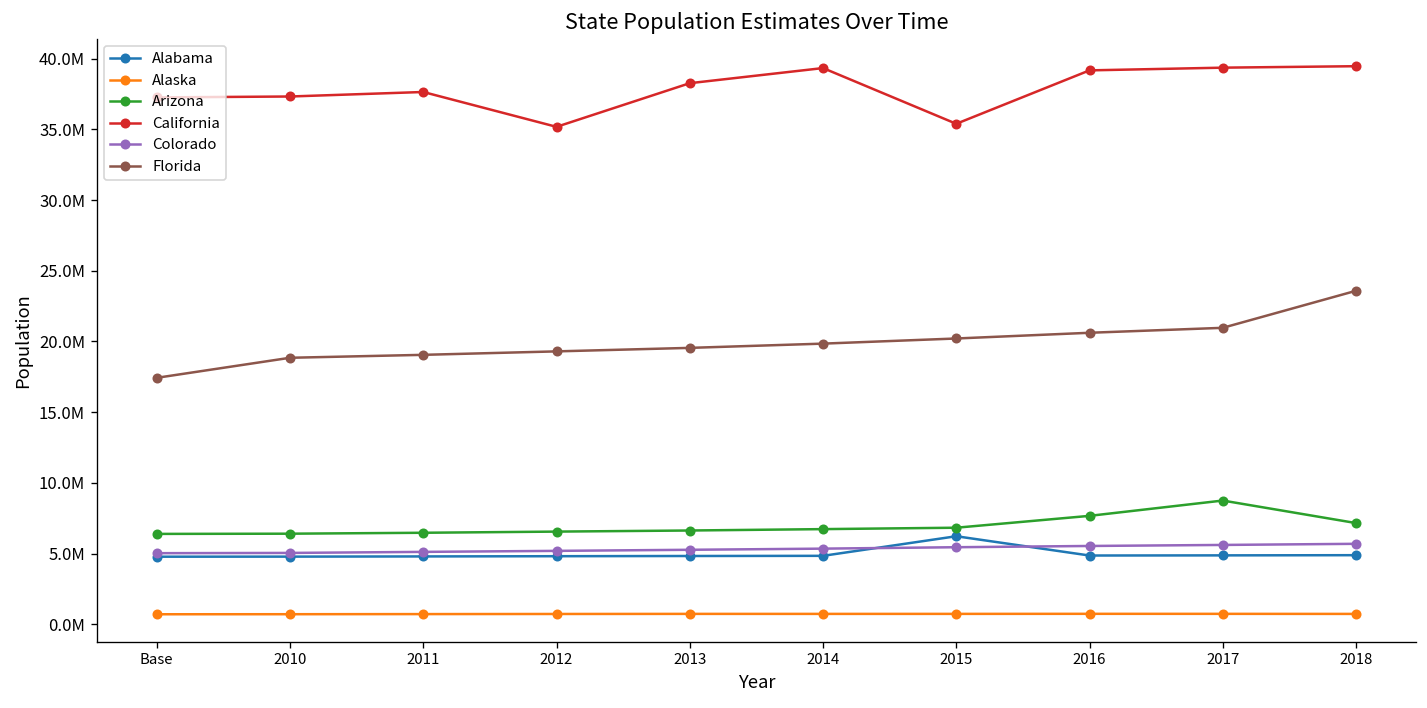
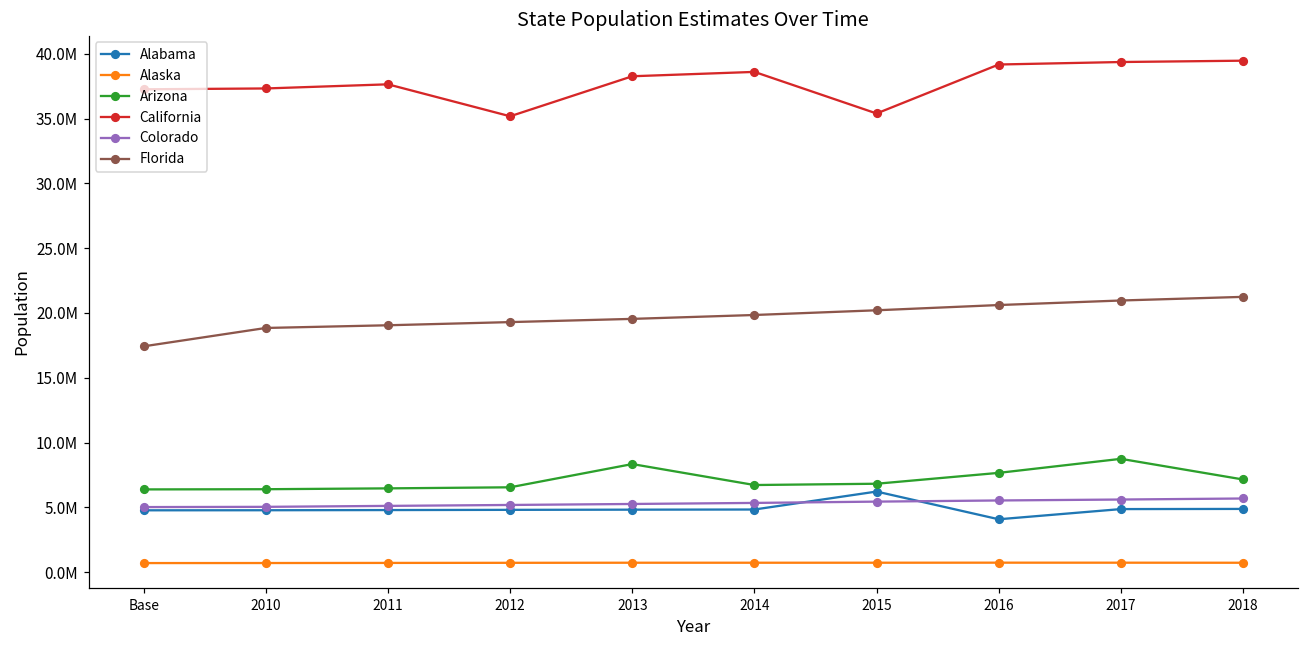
Arizona, 2013: 6600000 -> 8300000
California, 2014: 39300000 -> 38600000
Alabama, 2016: 4900000 -> 4100000
Florida, 2018: 23600000 -> 21200000
